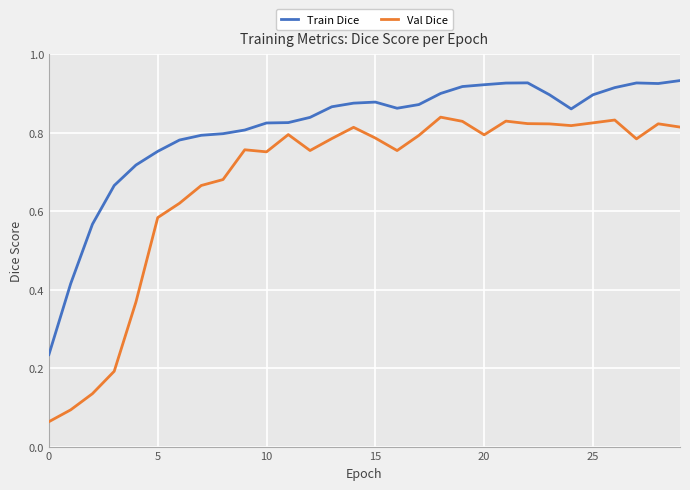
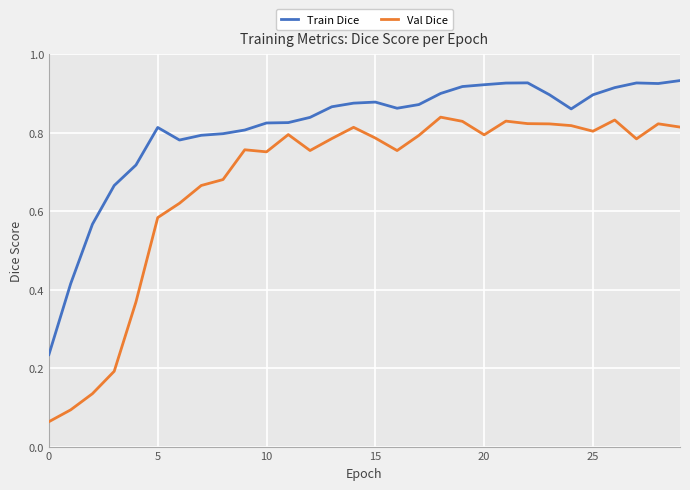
Train Dice, 5: 0.75 -> 0.81
Val Dice, 25: 0.83 -> 0.80
